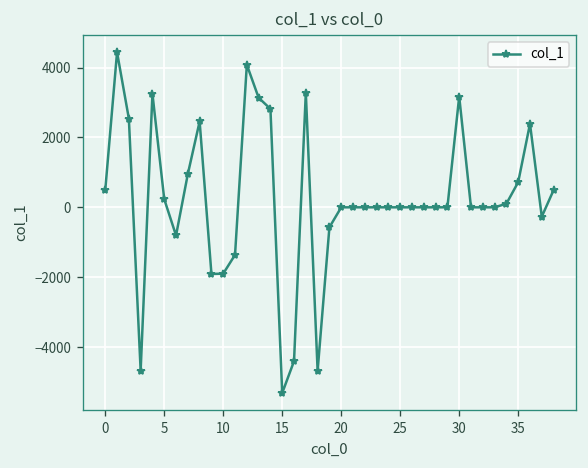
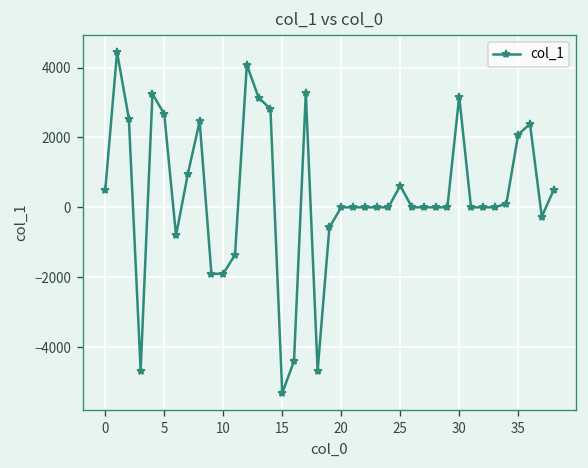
5: 200 -> 2700
25: 0 -> 600
35: 700 -> 2100
